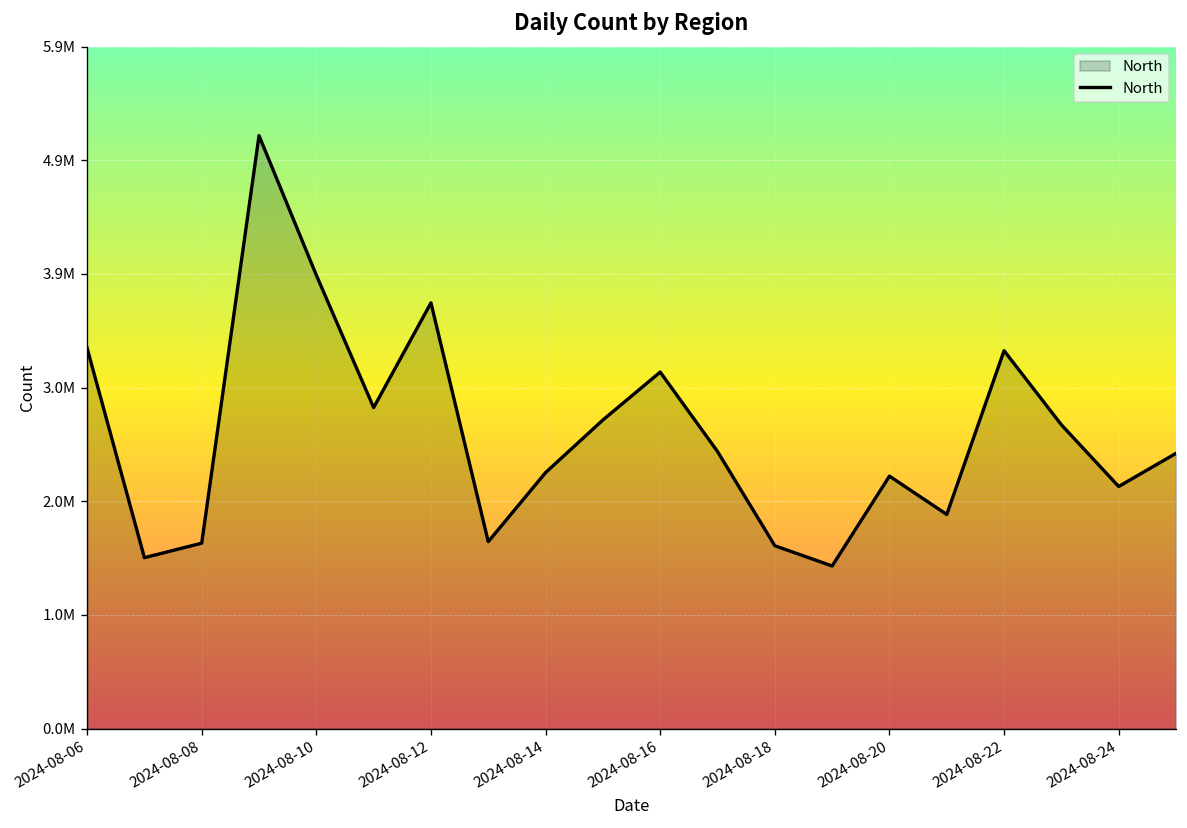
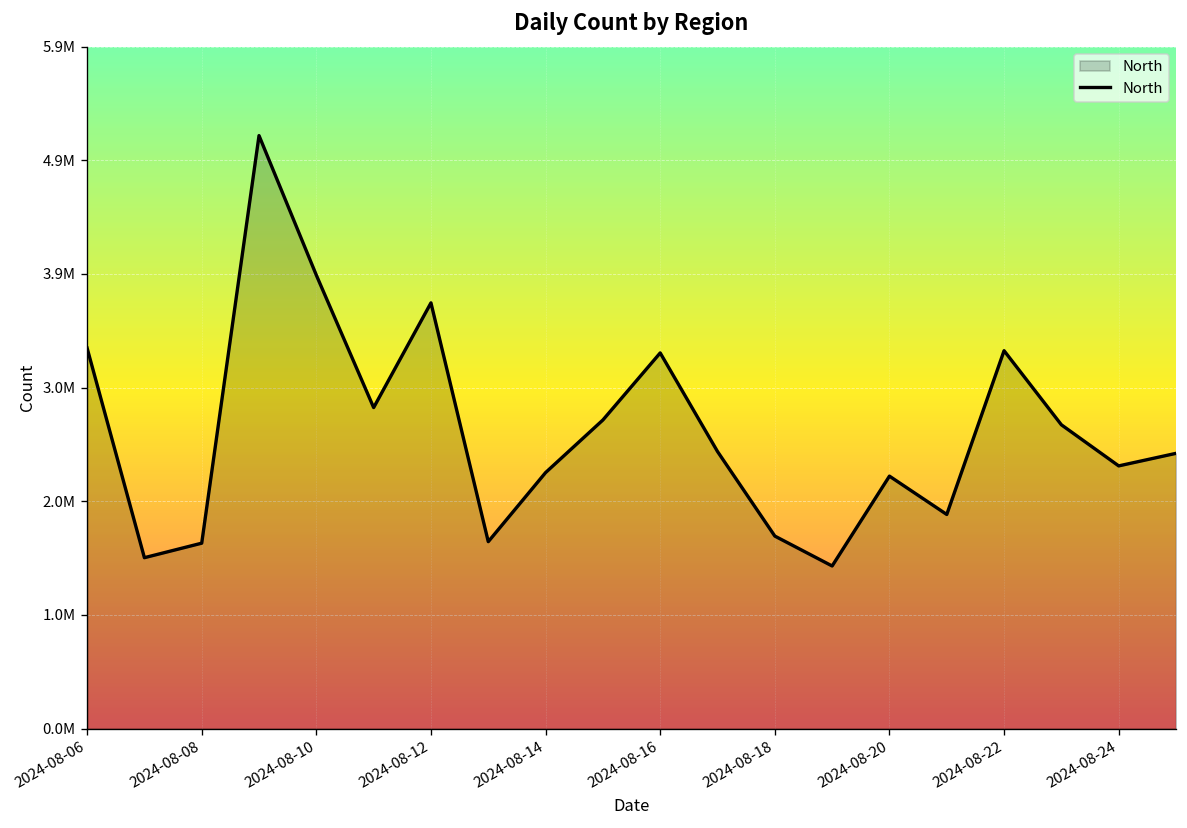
2024-08-16: 3100000 -> 3300000
2024-08-18: 1600000 -> 1700000
2024-08-24: 2100000 -> 2300000
